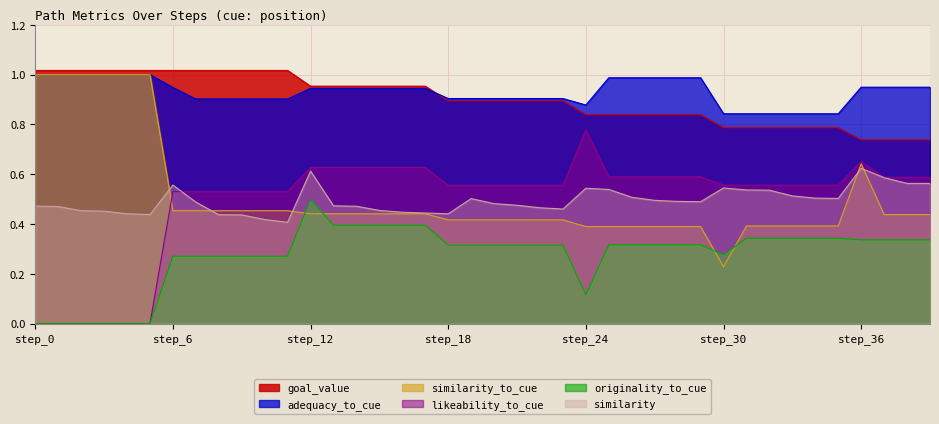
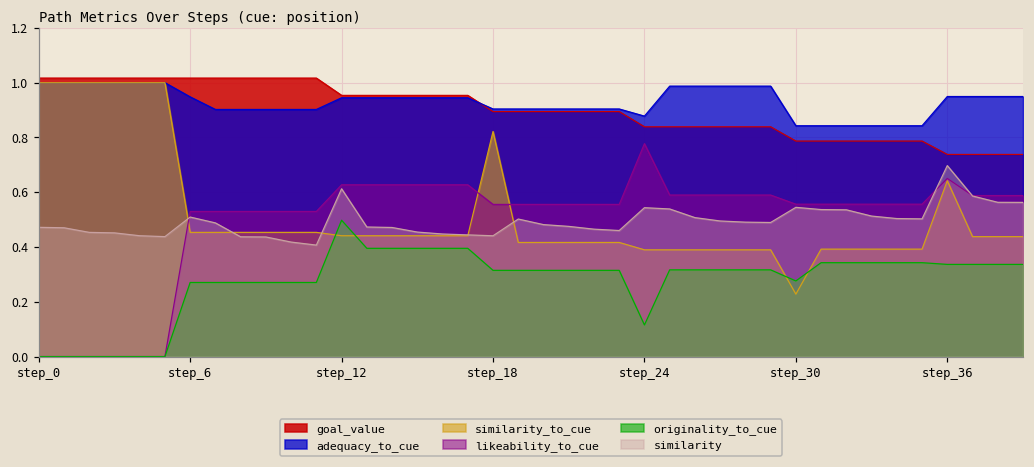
similarity, step_6: 0.56 -> 0.51
similarity_to_cue, step_18: 0.42 -> 0.82
similarity, step_36: 0.62 -> 0.70
